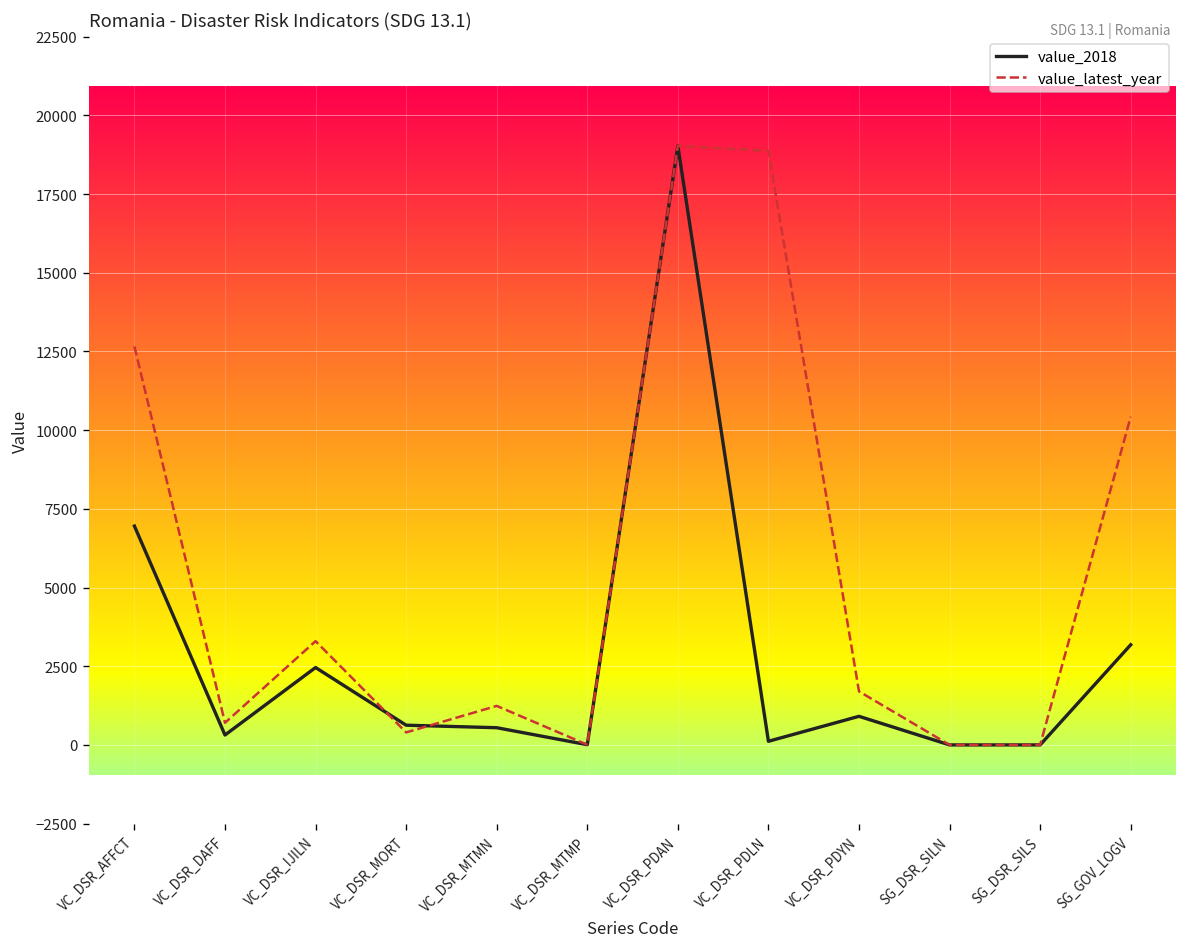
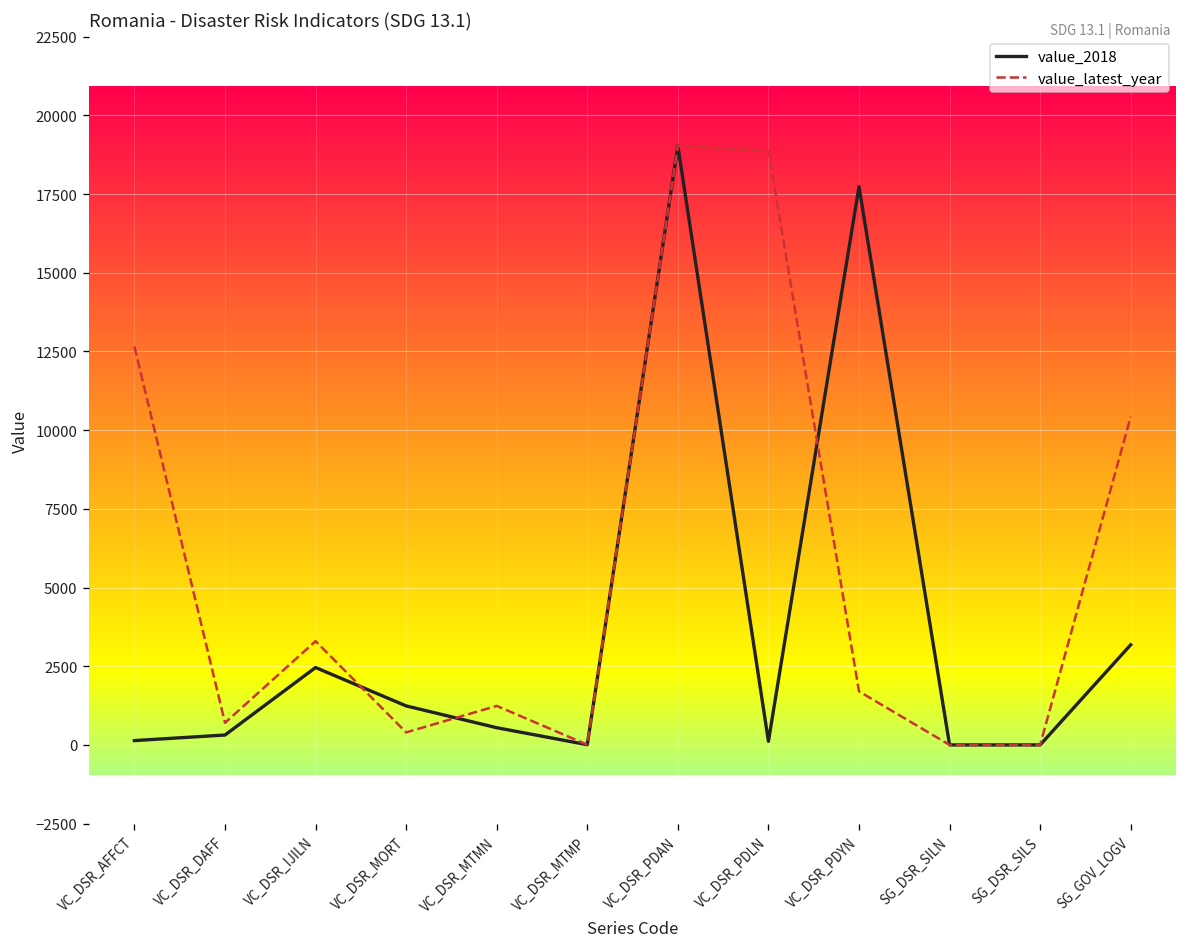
value_2018, VC_DSR_AFFCT: 7000 -> 100
value_2018, VC_DSR_MORT: 600 -> 1200
value_2018, VC_DSR_PDYN: 900 -> 17700
